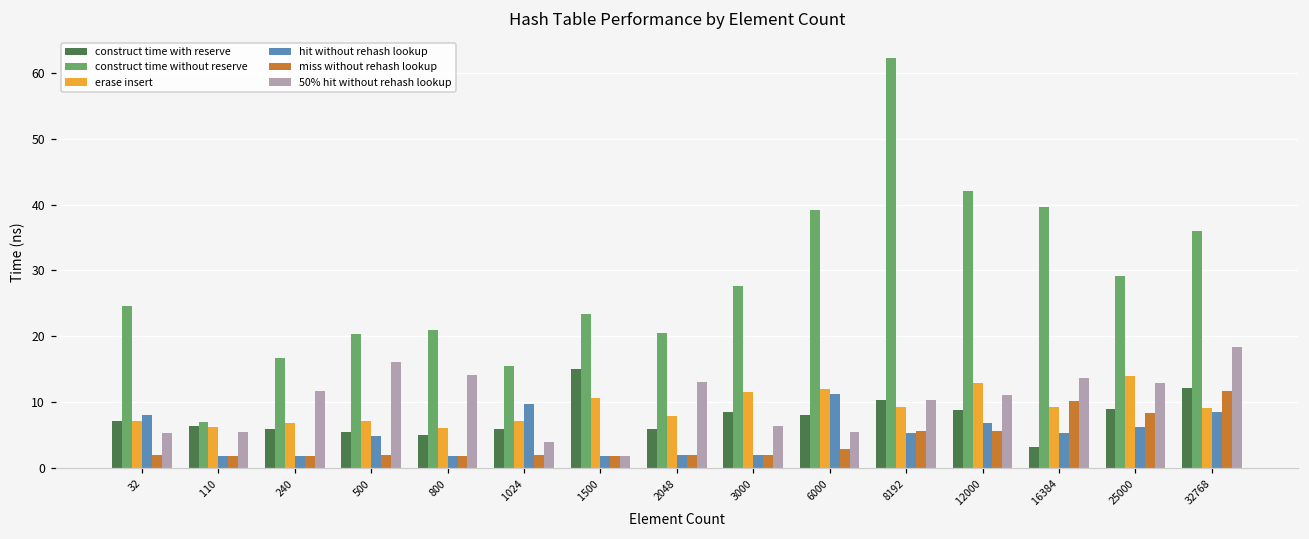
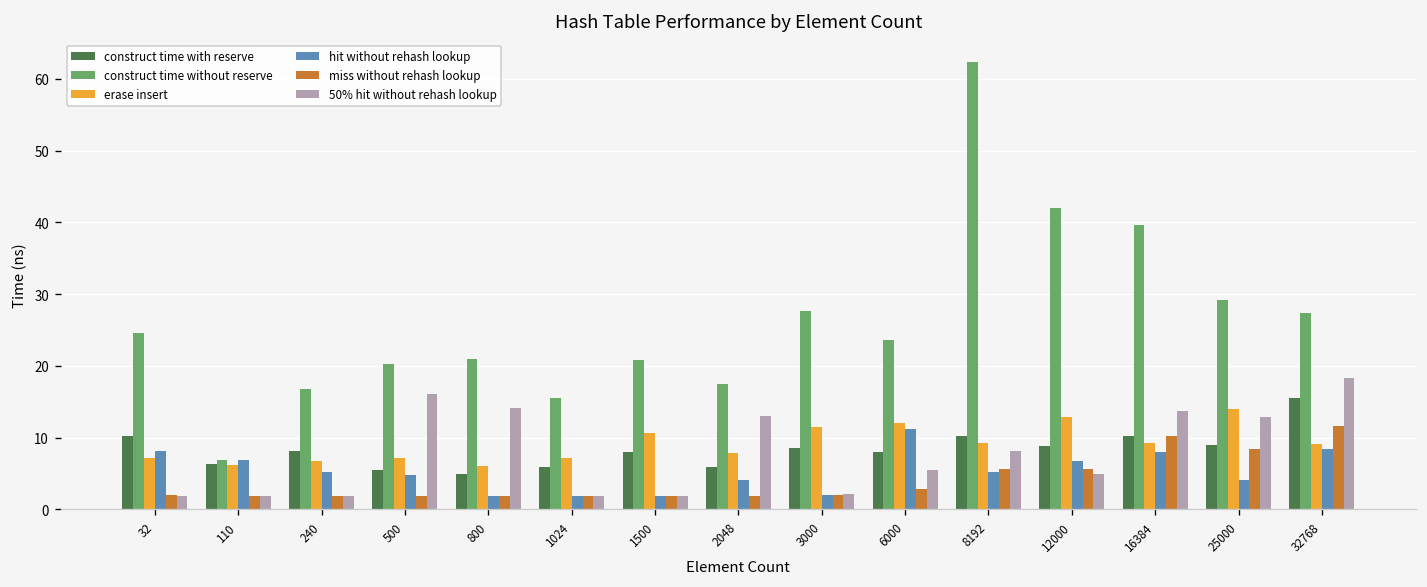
construct time with reserve, 32: 7 -> 10
50% hit without rehash lookup, 32: 5 -> 2
hit without rehash lookup, 110: 2 -> 7
50% hit without rehash lookup, 110: 5 -> 2
construct time with reserve, 240: 6 -> 8
hit without rehash lookup, 240: 2 -> 5
50% hit without rehash lookup, 240: 12 -> 2
hit without rehash lookup, 1024: 10 -> 2
50% hit without rehash lookup, 1024: 4 -> 2
construct time with reserve, 1500: 15 -> 8
construct time without reserve, 1500: 23 -> 21
construct time without reserve, 2048: 21 -> 17
hit without rehash lookup, 2048: 2 -> 4
50% hit without rehash lookup, 3000: 6 -> 2
construct time without reserve, 6000: 39 -> 24
50% hit without rehash lookup, 8192: 10 -> 8
50% hit without rehash lookup, 12000: 11 -> 5
construct time with reserve, 16384: 3 -> 10
hit without rehash lookup, 16384: 5 -> 8
hit without rehash lookup, 25000: 6 -> 4
construct time with reserve, 32768: 12 -> 16
construct time without reserve, 32768: 36 -> 27
